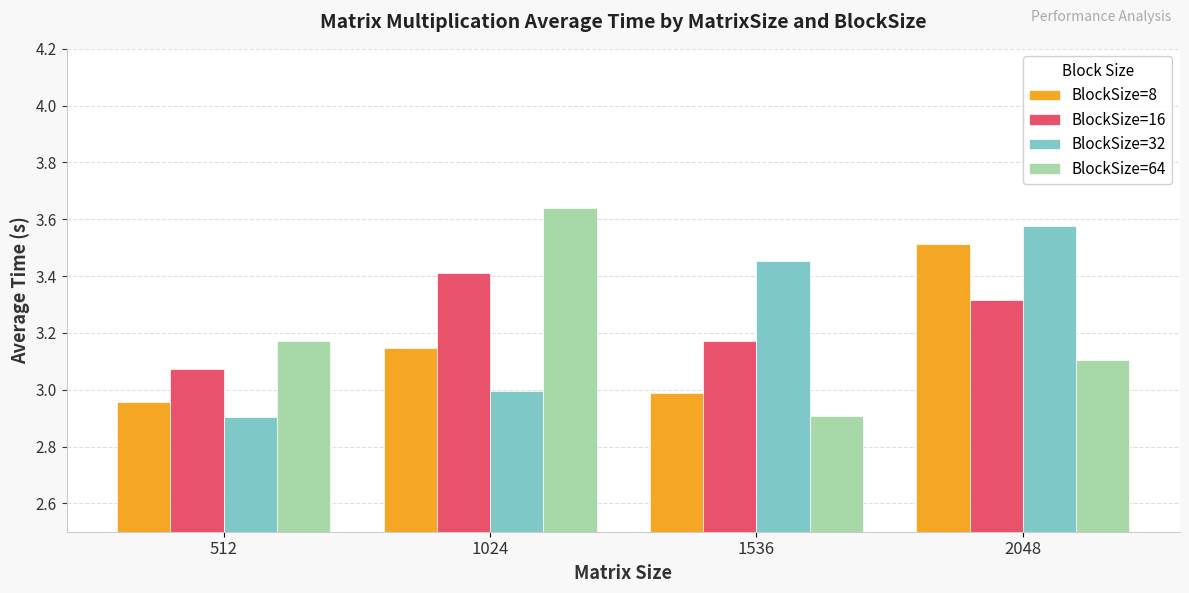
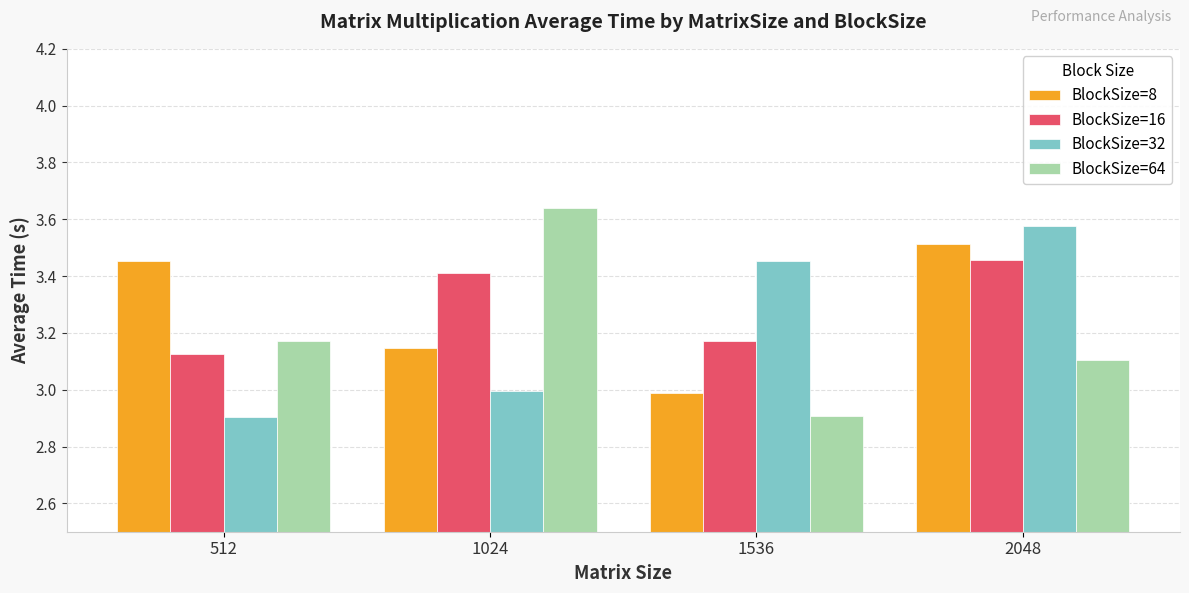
BlockSize=8, 512: 2.96 -> 3.45
BlockSize=16, 512: 3.07 -> 3.12
BlockSize=16, 2048: 3.32 -> 3.46
